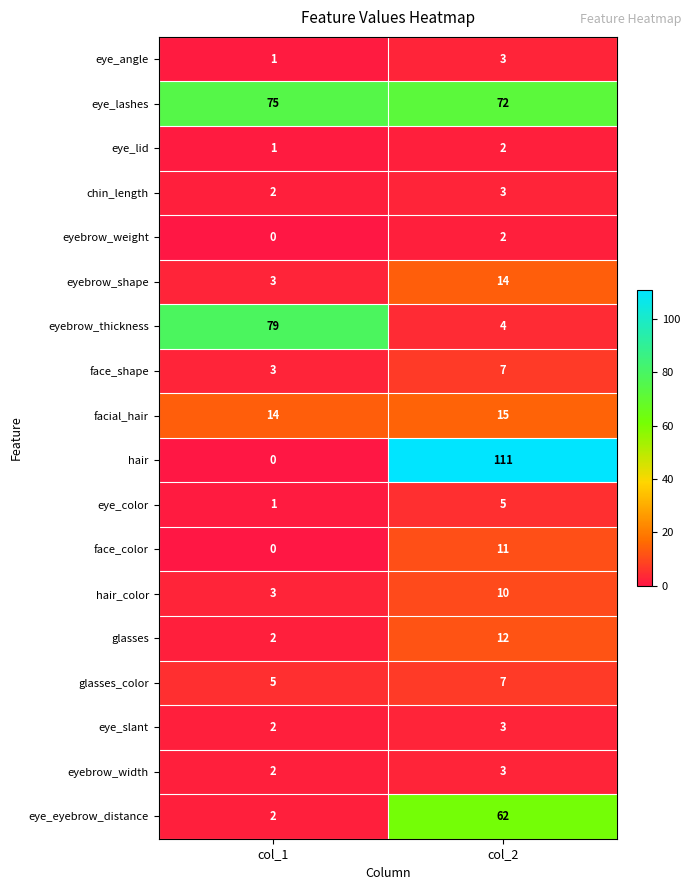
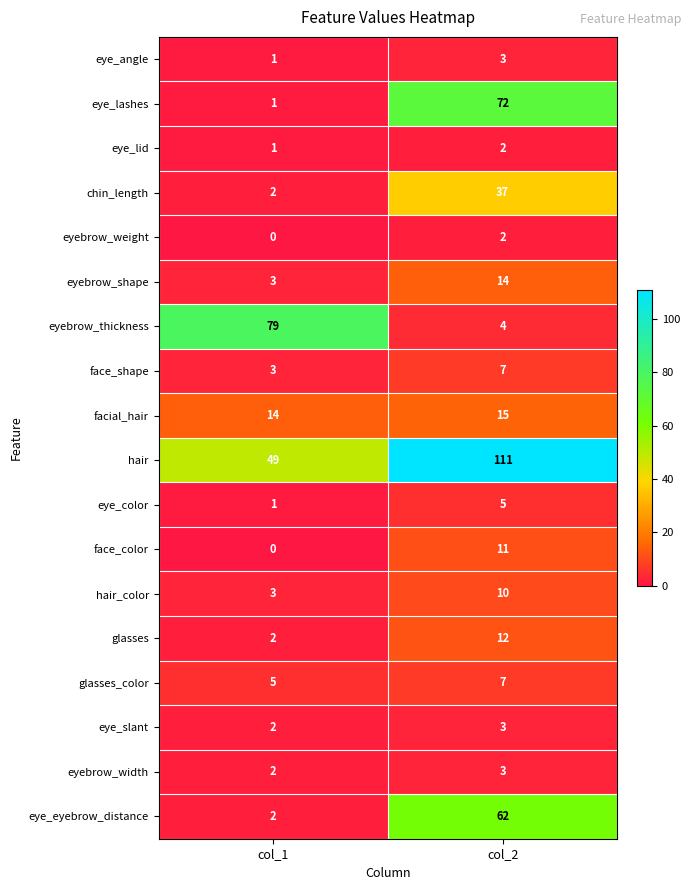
eye_lashes, col_1: 75 -> 1
chin_length, col_2: 3 -> 37
hair, col_1: 0 -> 49
